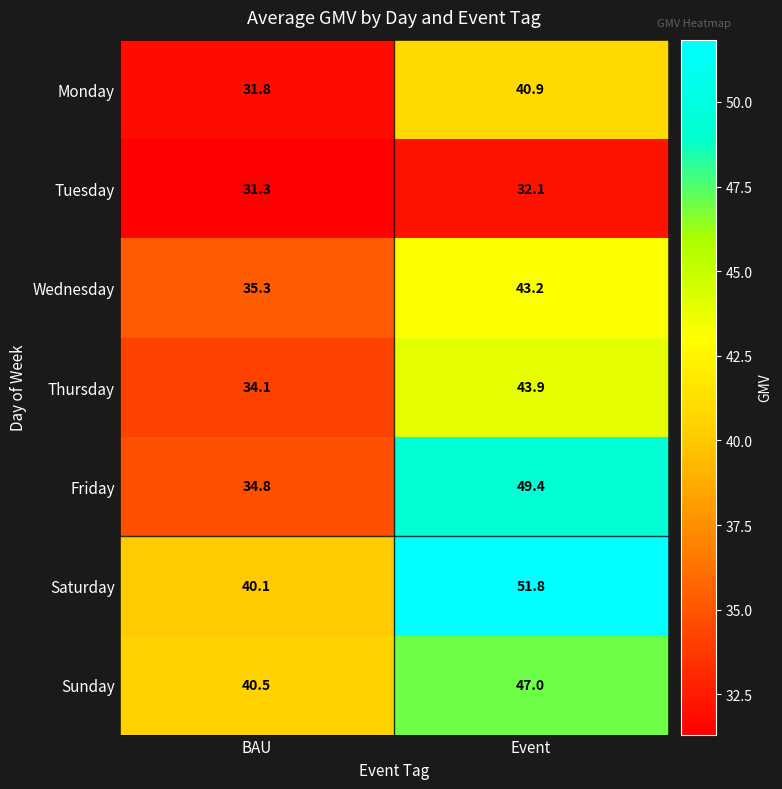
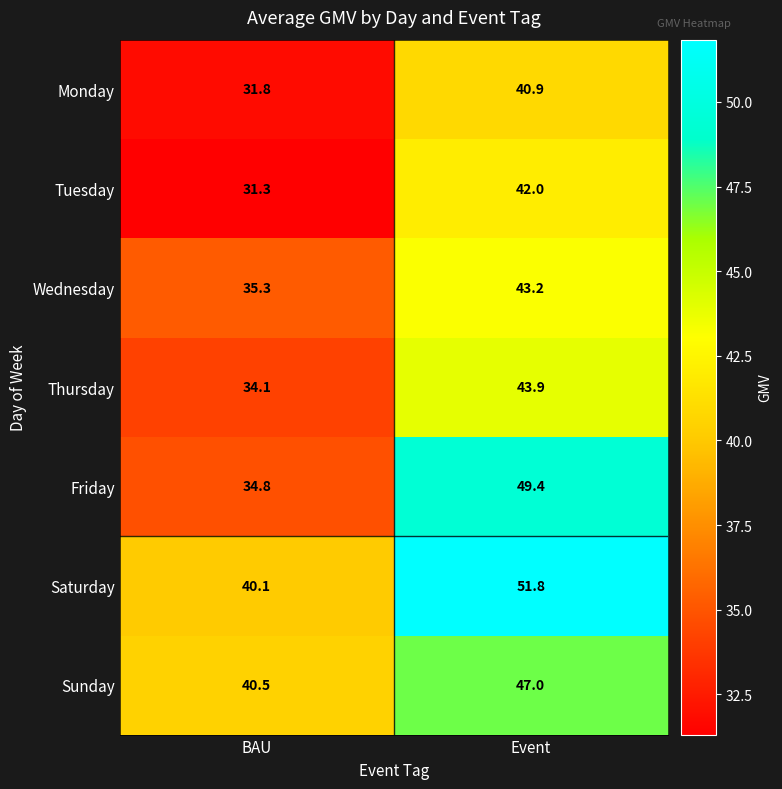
Tuesday, Event: 32.1 -> 42.0
